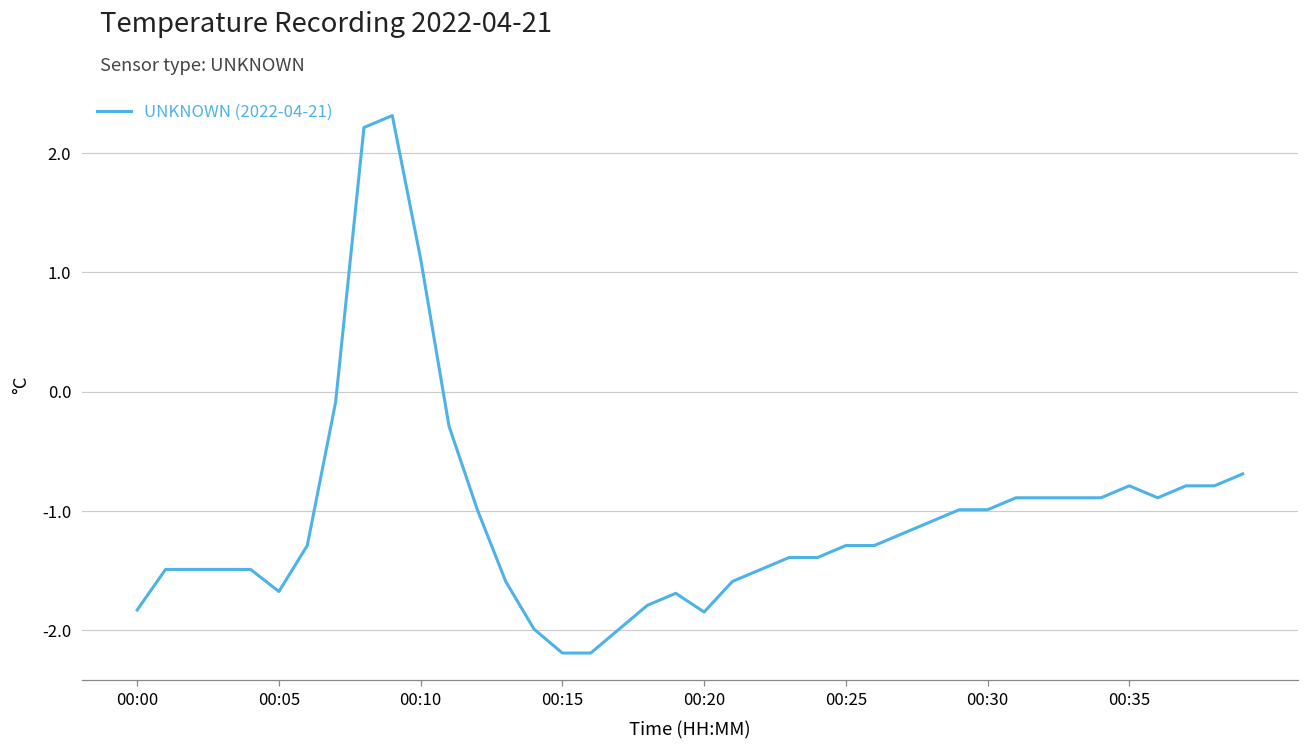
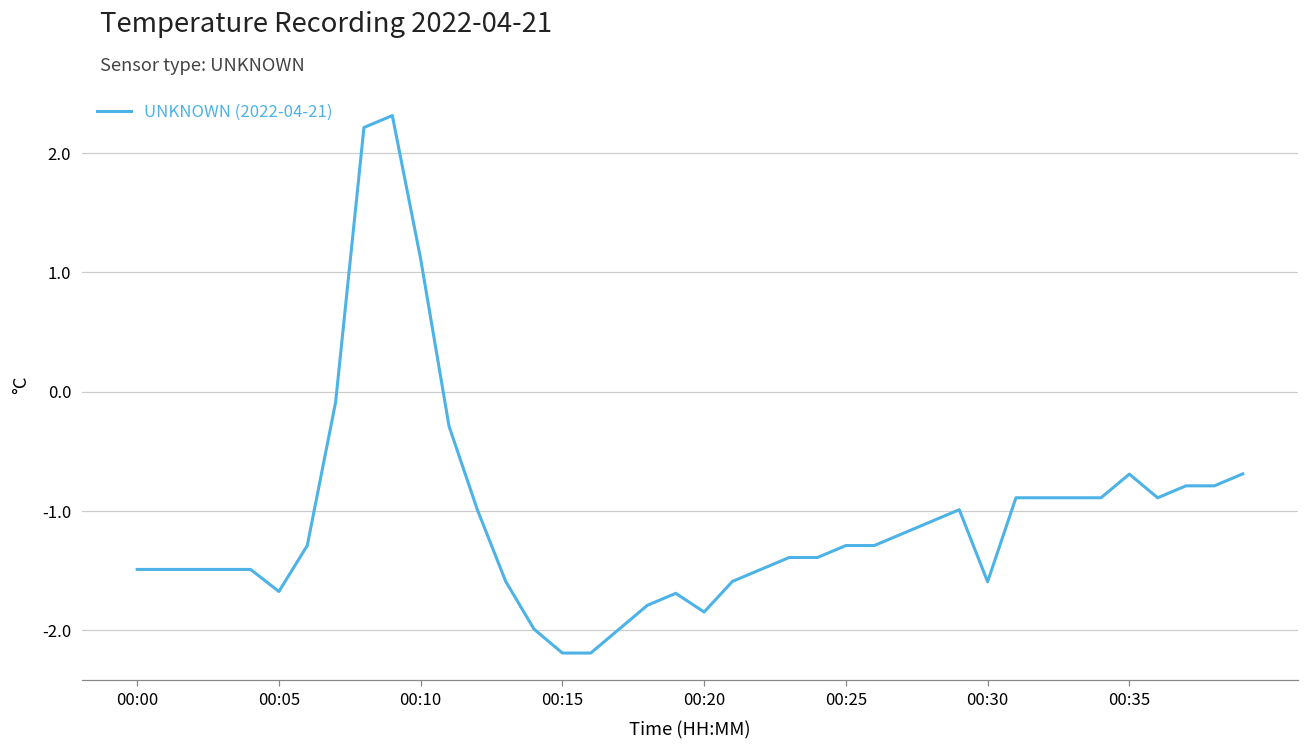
00:00: -1.83 -> -1.49
00:30: -0.99 -> -1.59
00:35: -0.79 -> -0.69
